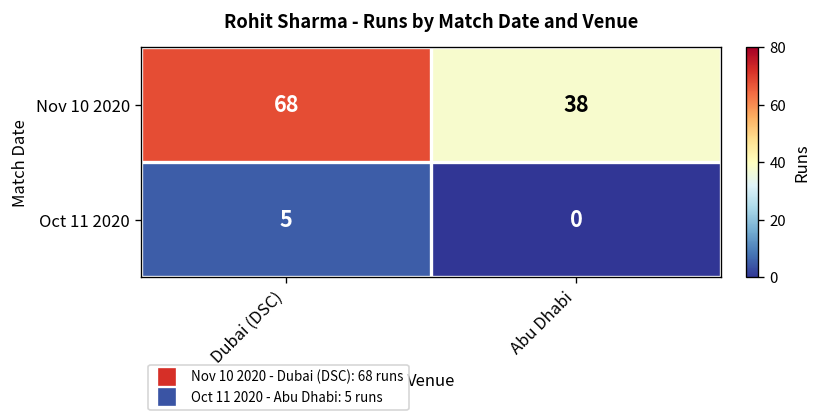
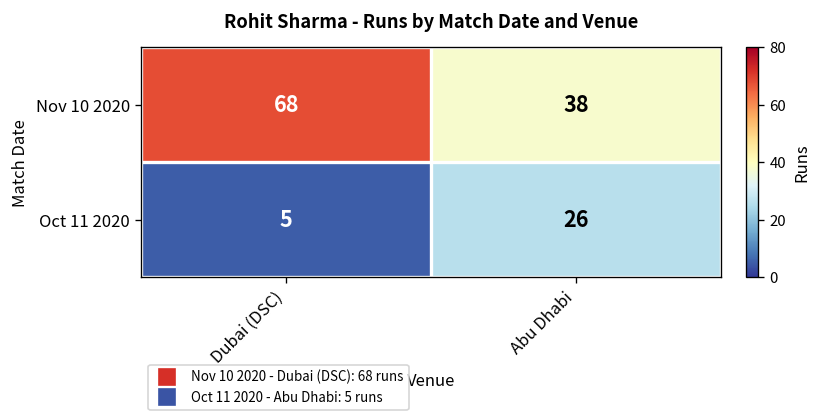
Oct 11 2020, Abu Dhabi: 0 -> 26
